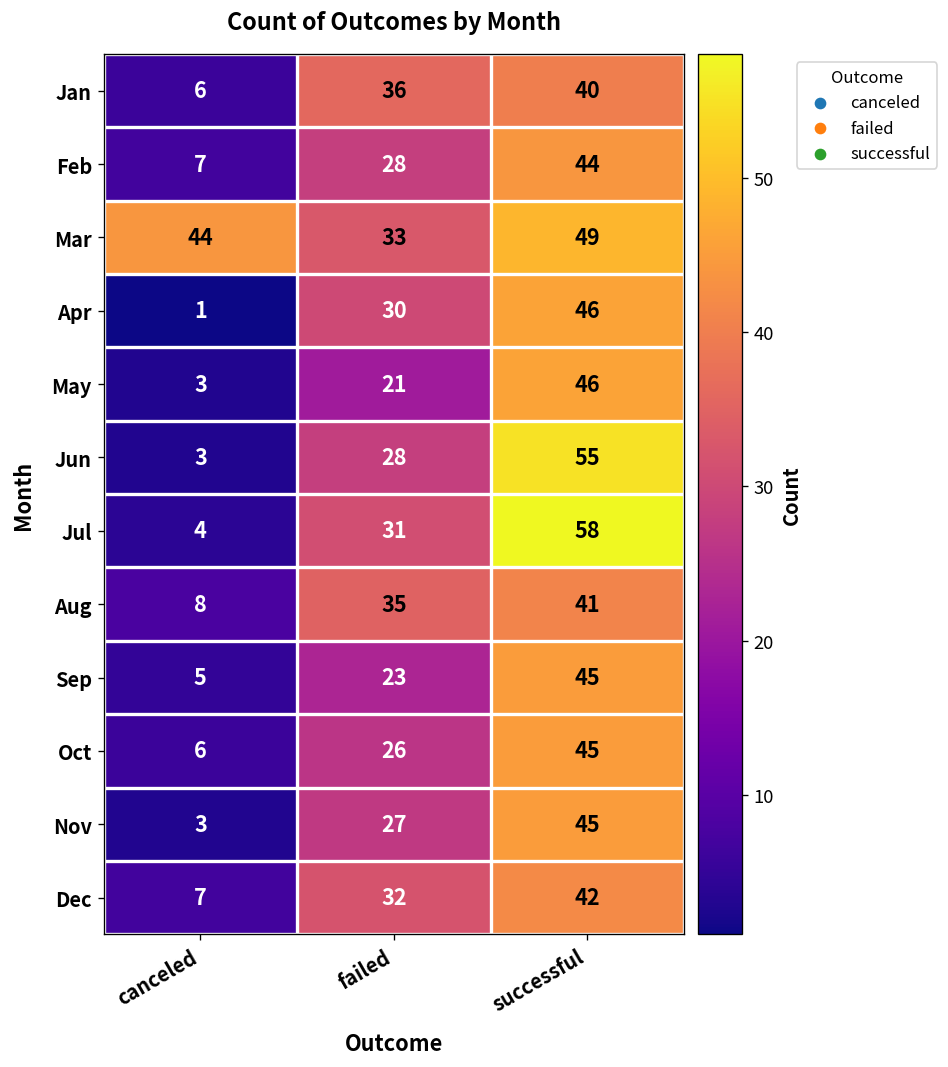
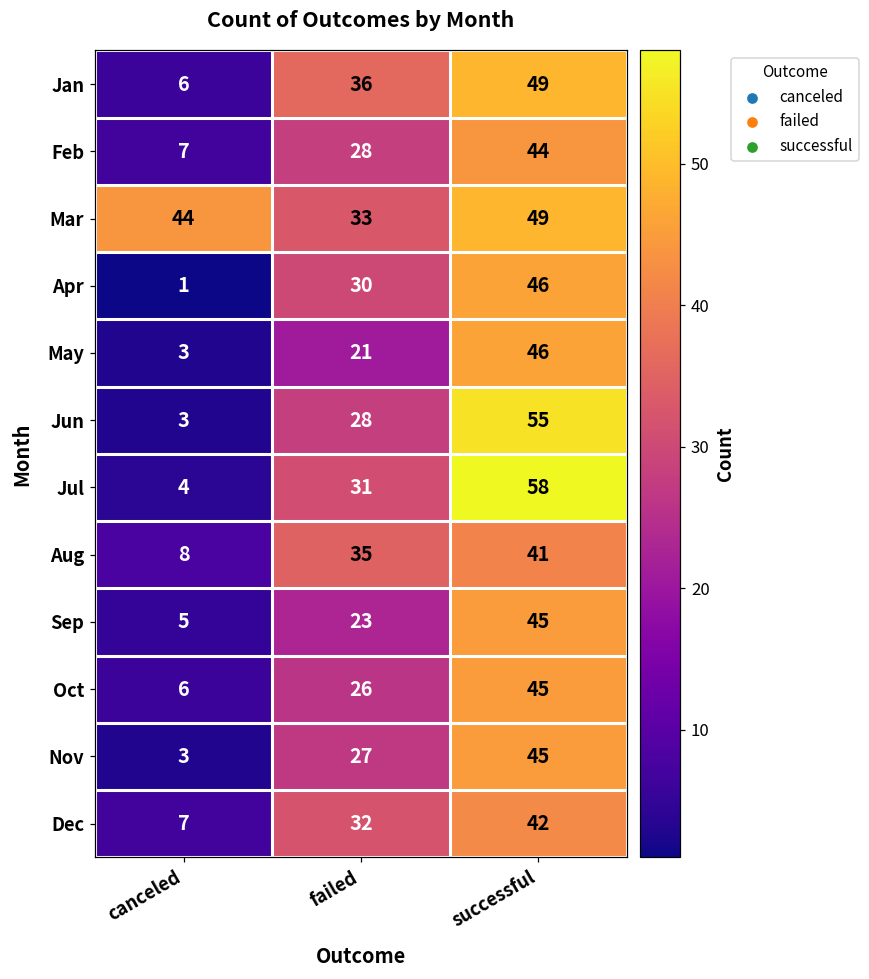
Jan, successful: 40 -> 49
